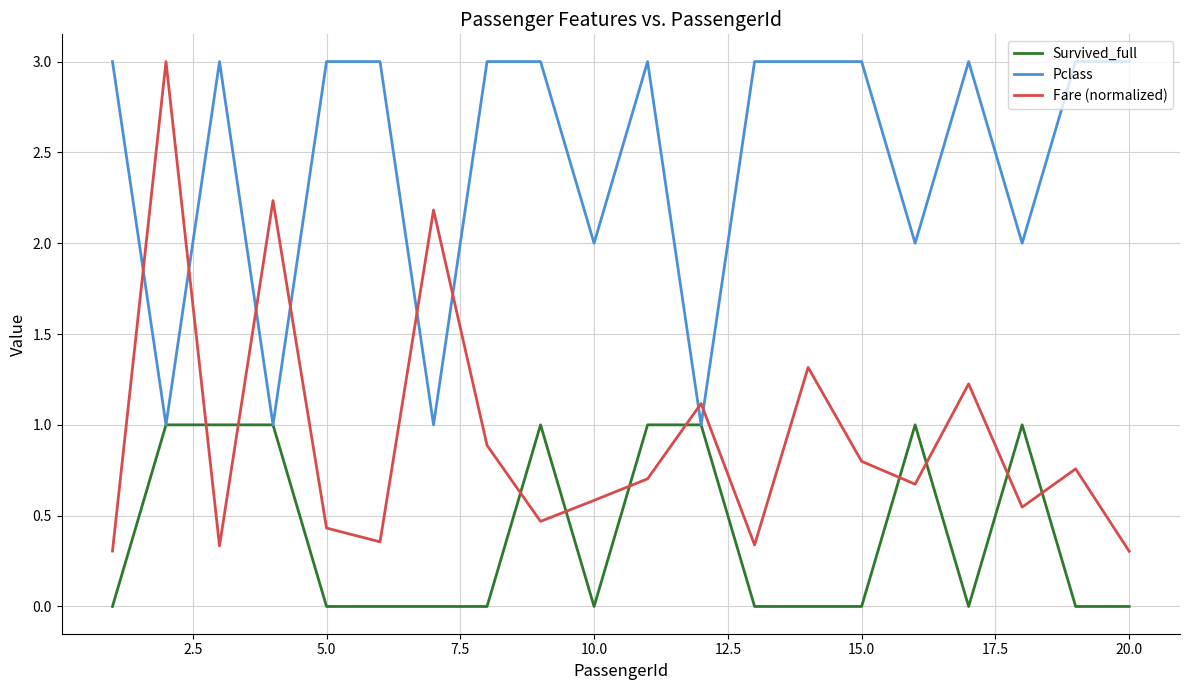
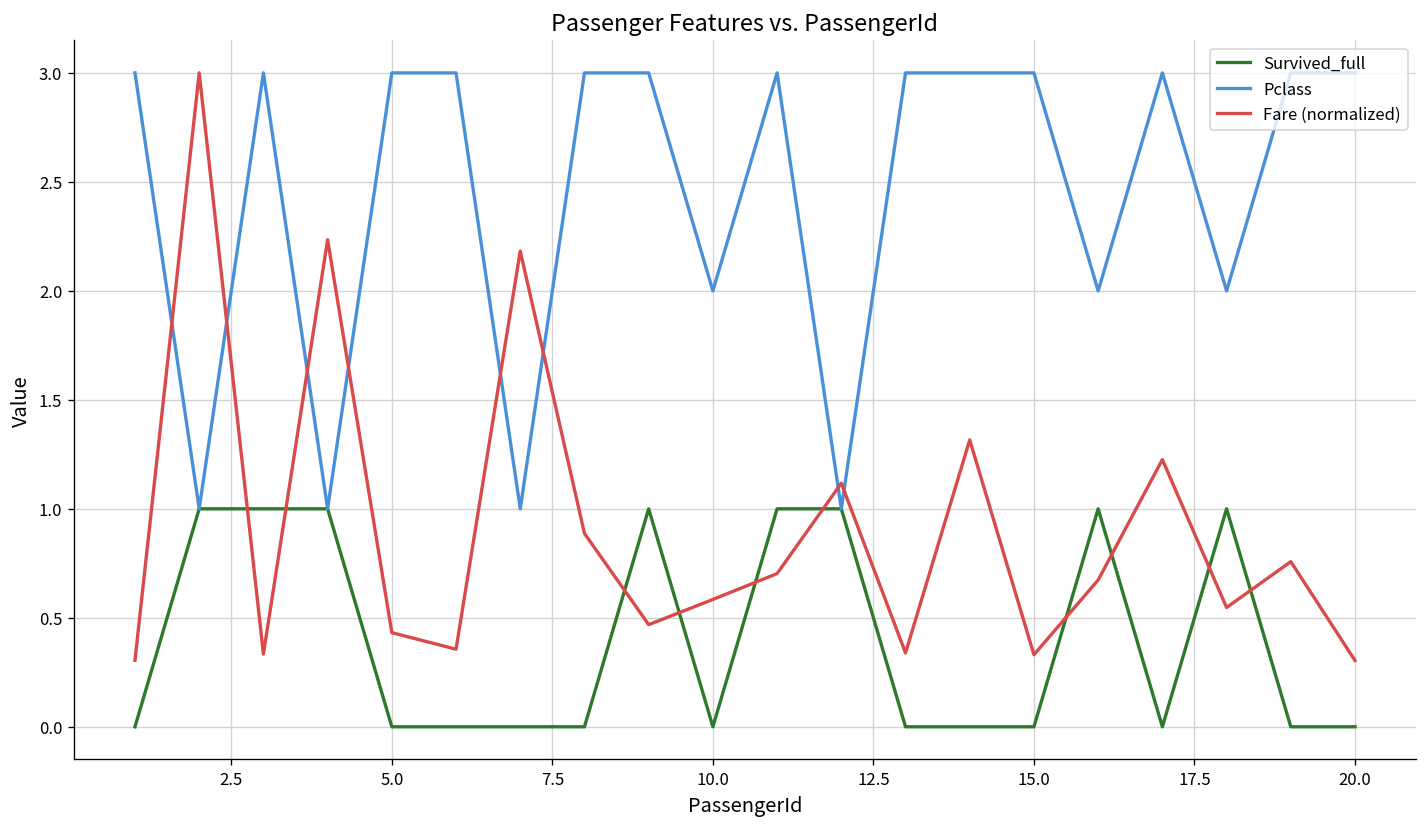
Fare (normalized), 15.0: 0.80 -> 0.33
